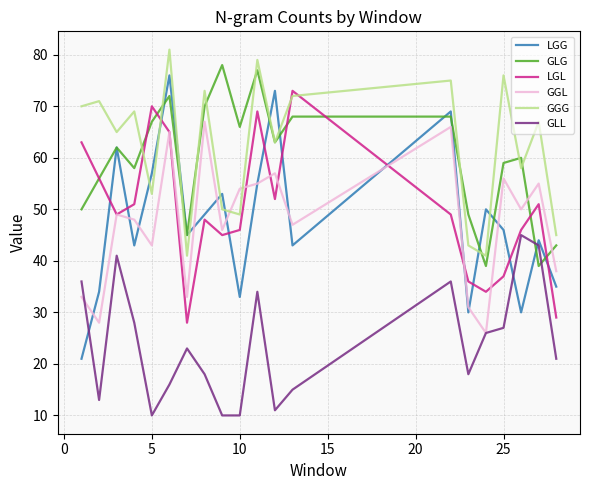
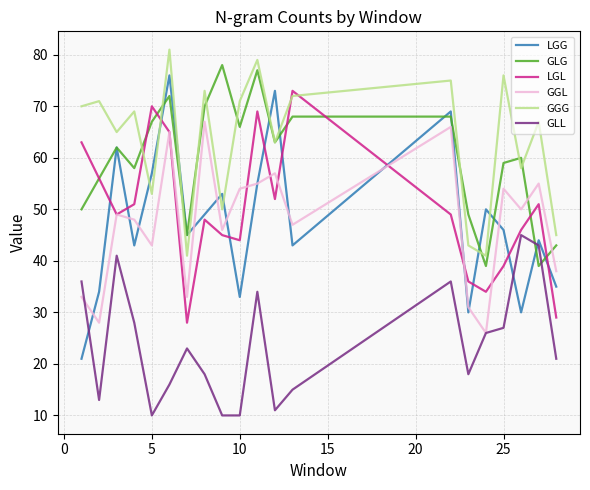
LGL, 10: 46 -> 44
GGG, 10: 49 -> 71
LGL, 25: 37 -> 39
GGL, 25: 56 -> 54
